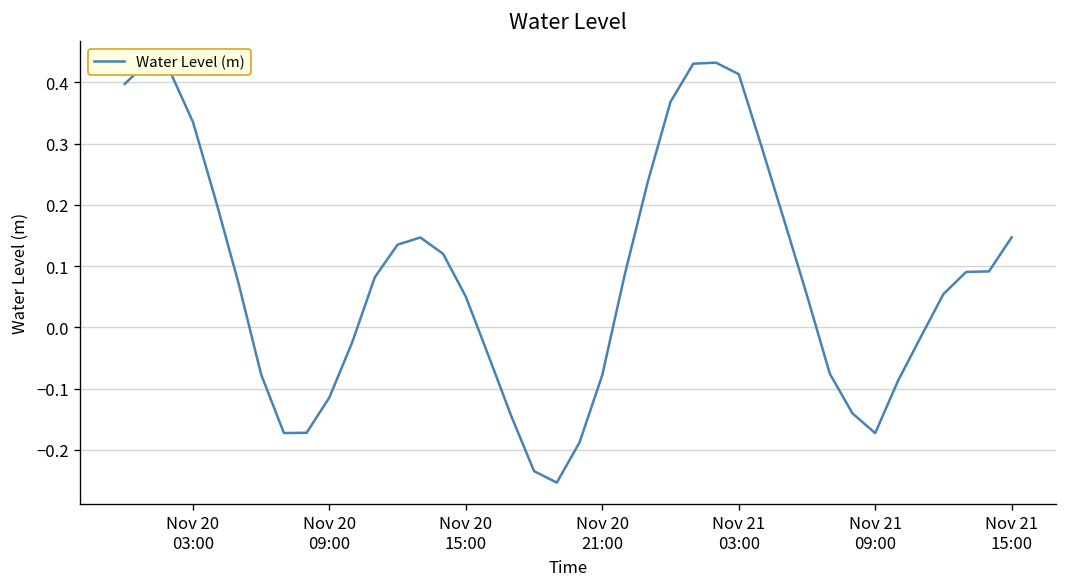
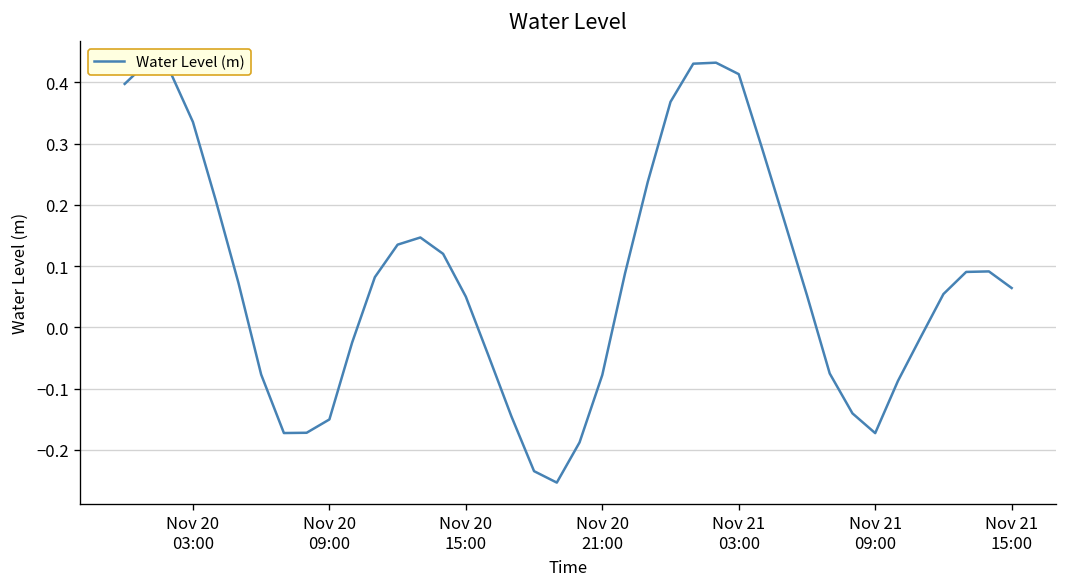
Nov 20 09:00: -0.11 -> -0.15
Nov 21 15:00: 0.15 -> 0.06
